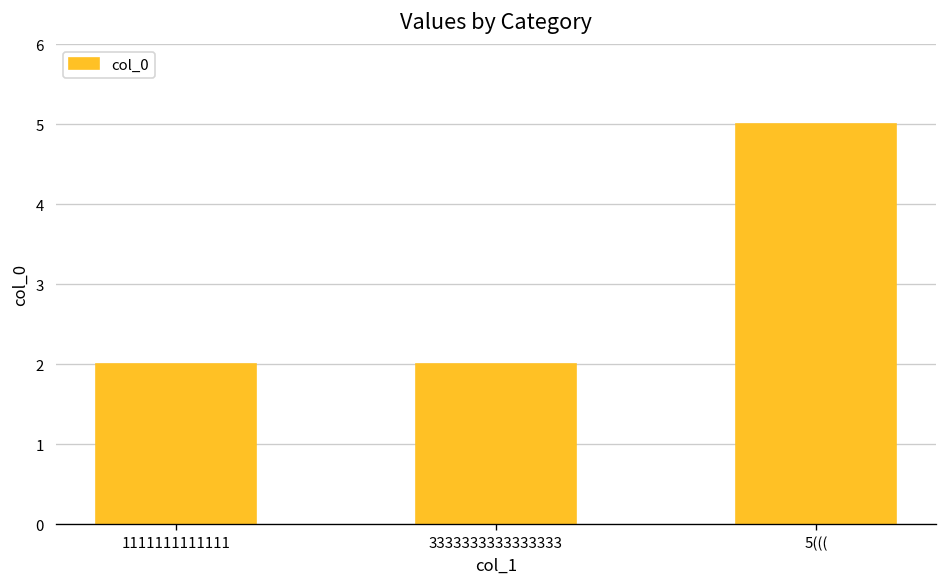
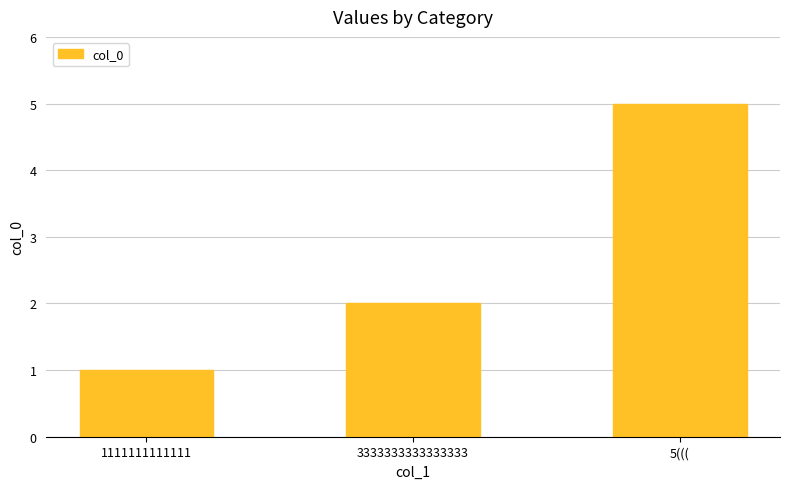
1111111111111: 2 -> 1
